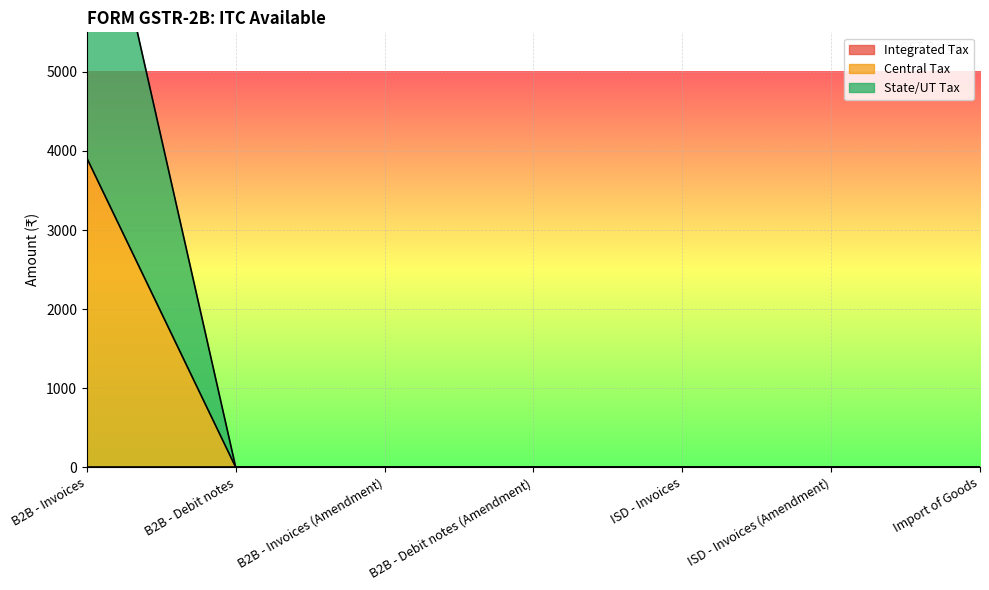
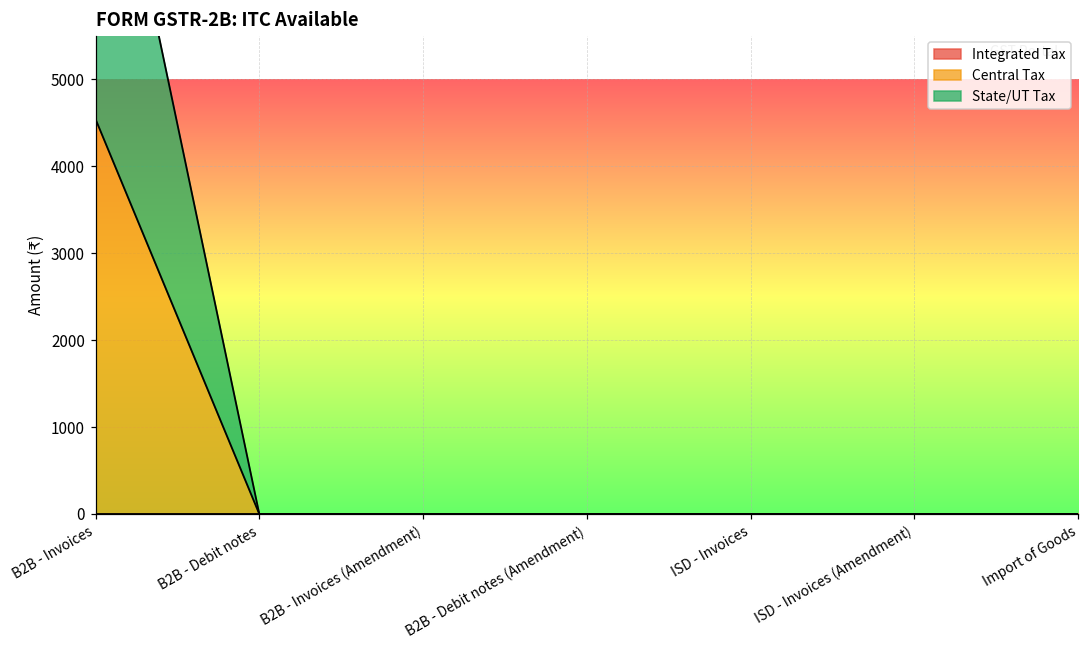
Central Tax, B2B - Invoices: 3900 -> 4500
